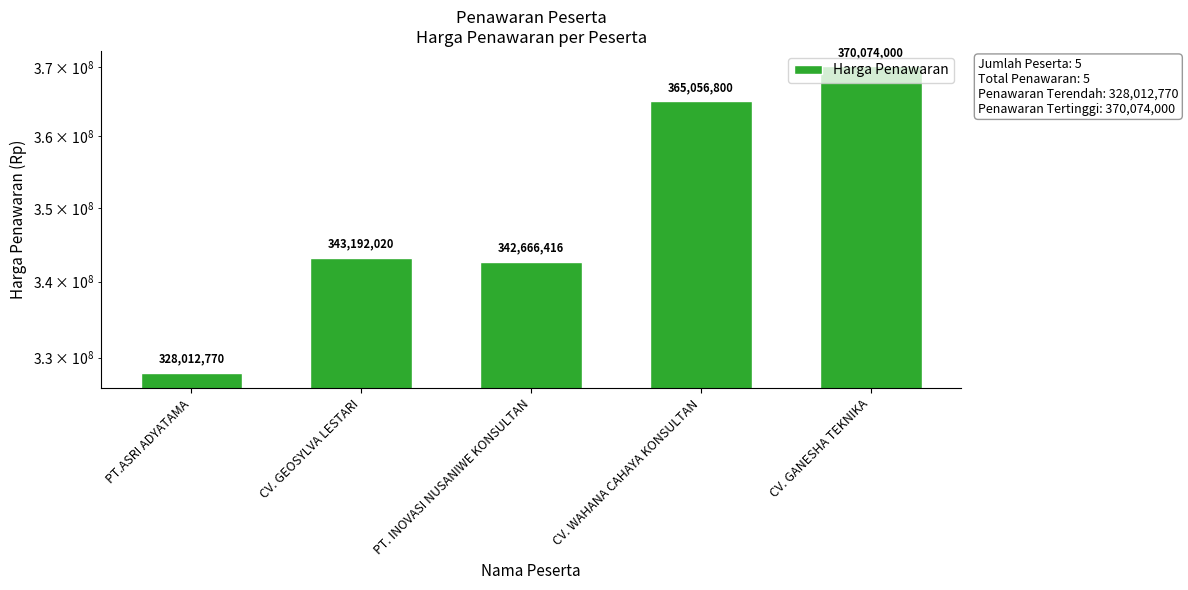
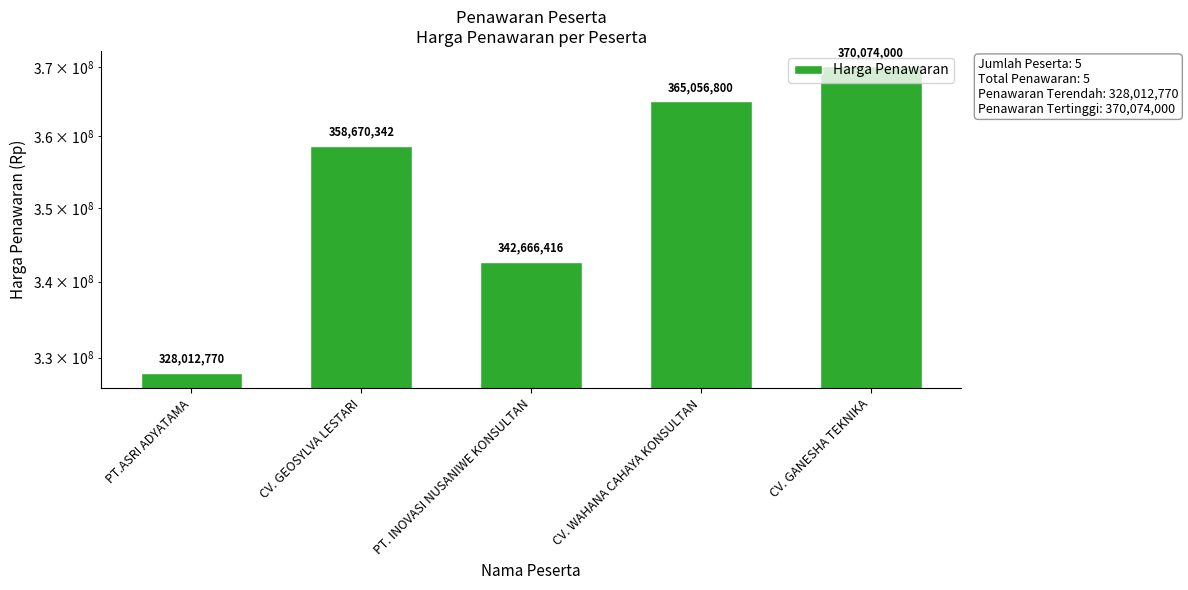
CV. GEOSYLVA LESTARI: 343,192,020 -> 358,670,342
